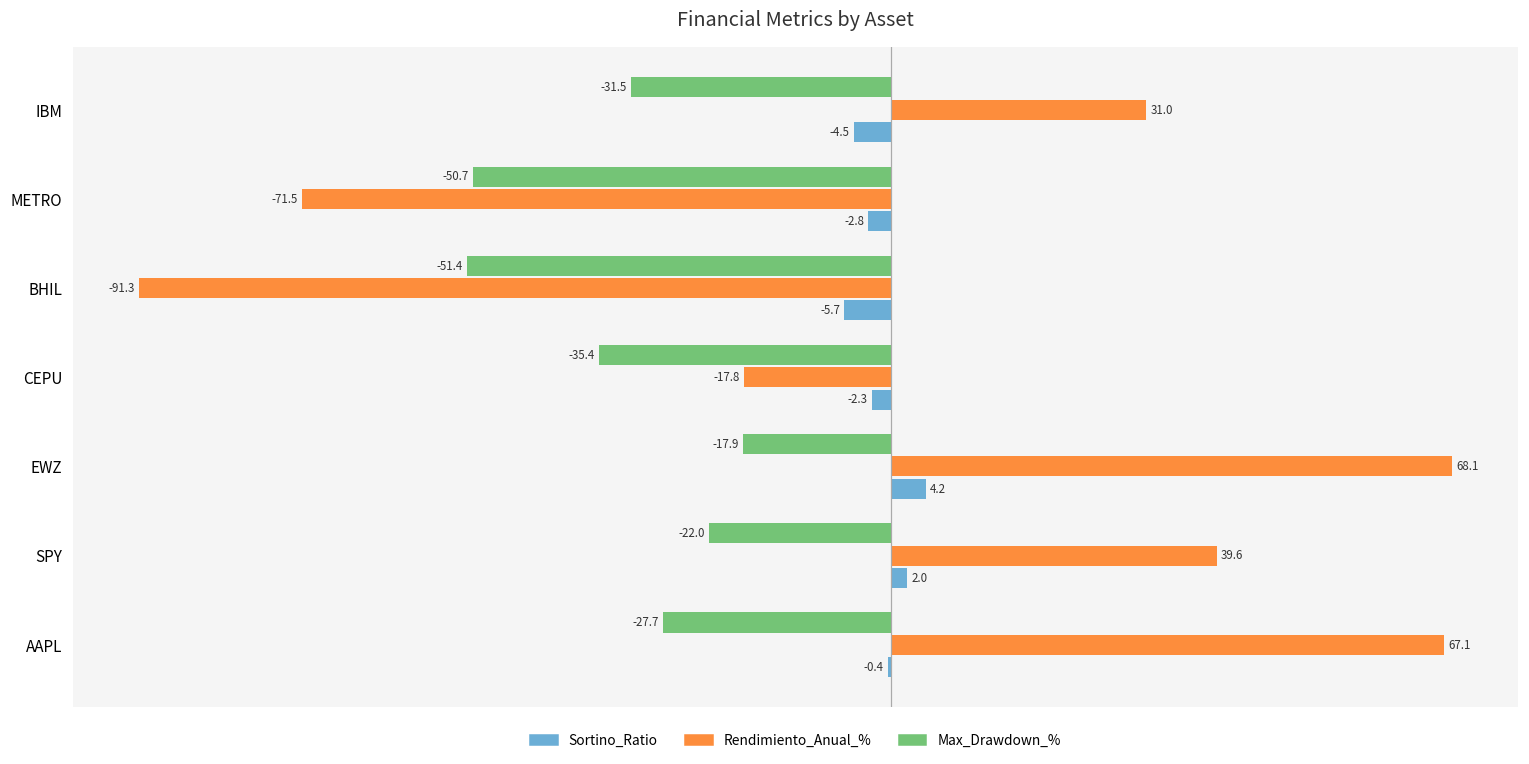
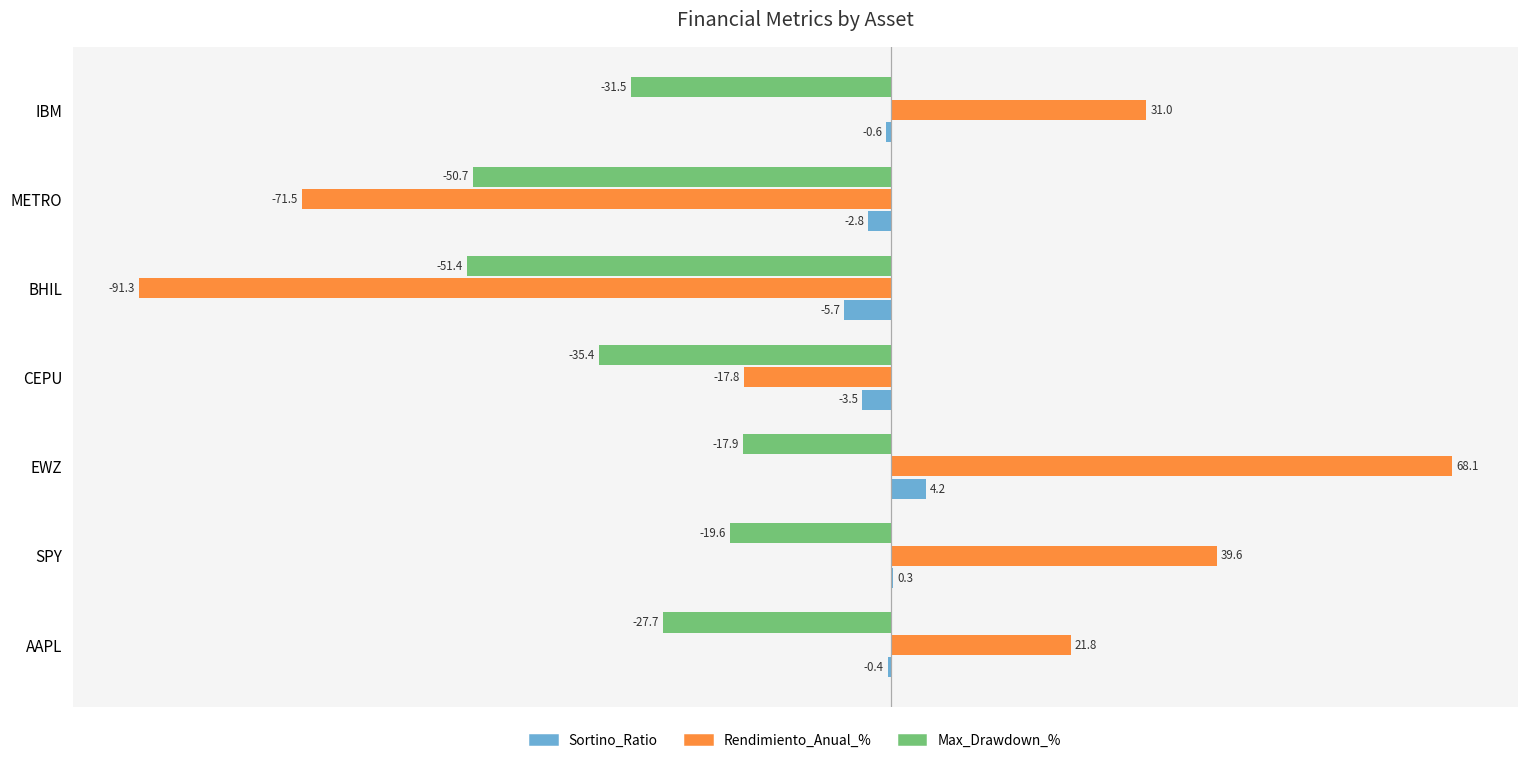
Sortino_Ratio, IBM: -4.5 -> -0.6
Sortino_Ratio, CEPU: -2.3 -> -3.5
Max_Drawdown_%, SPY: -22.0 -> -19.6
Sortino_Ratio, SPY: 2.0 -> 0.3
Rendimiento_Anual_%, AAPL: 67.1 -> 21.8
